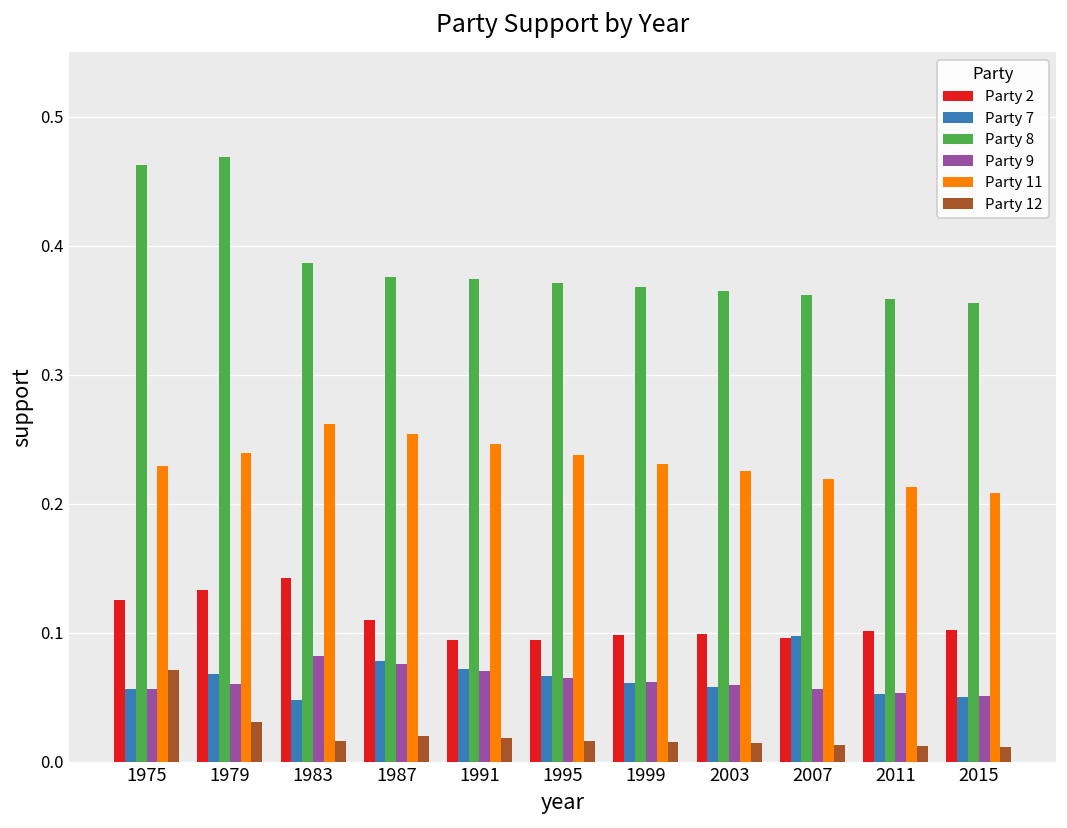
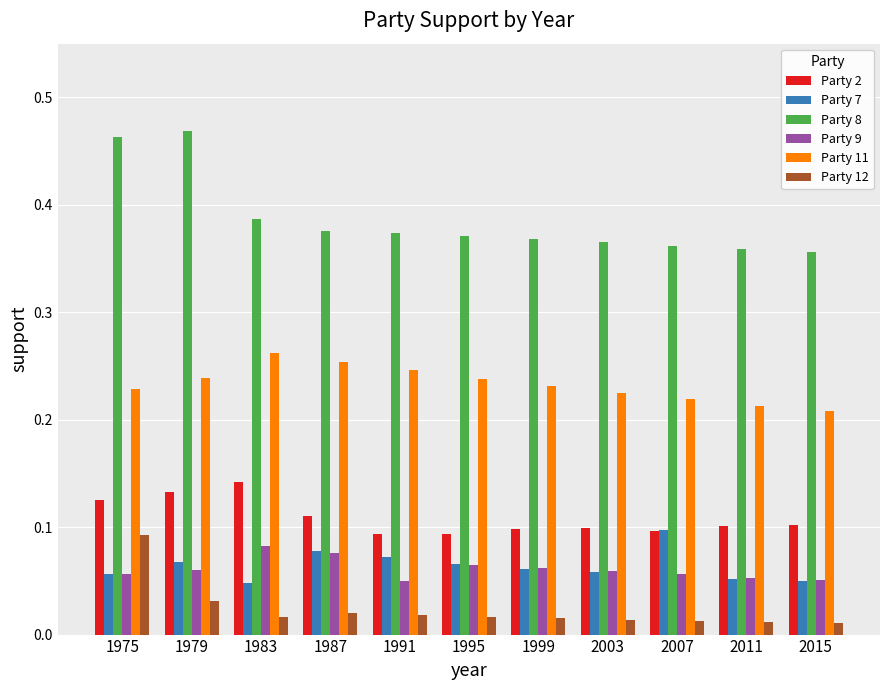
Party 12, 1975: 0.071 -> 0.093
Party 9, 1991: 0.07 -> 0.05
